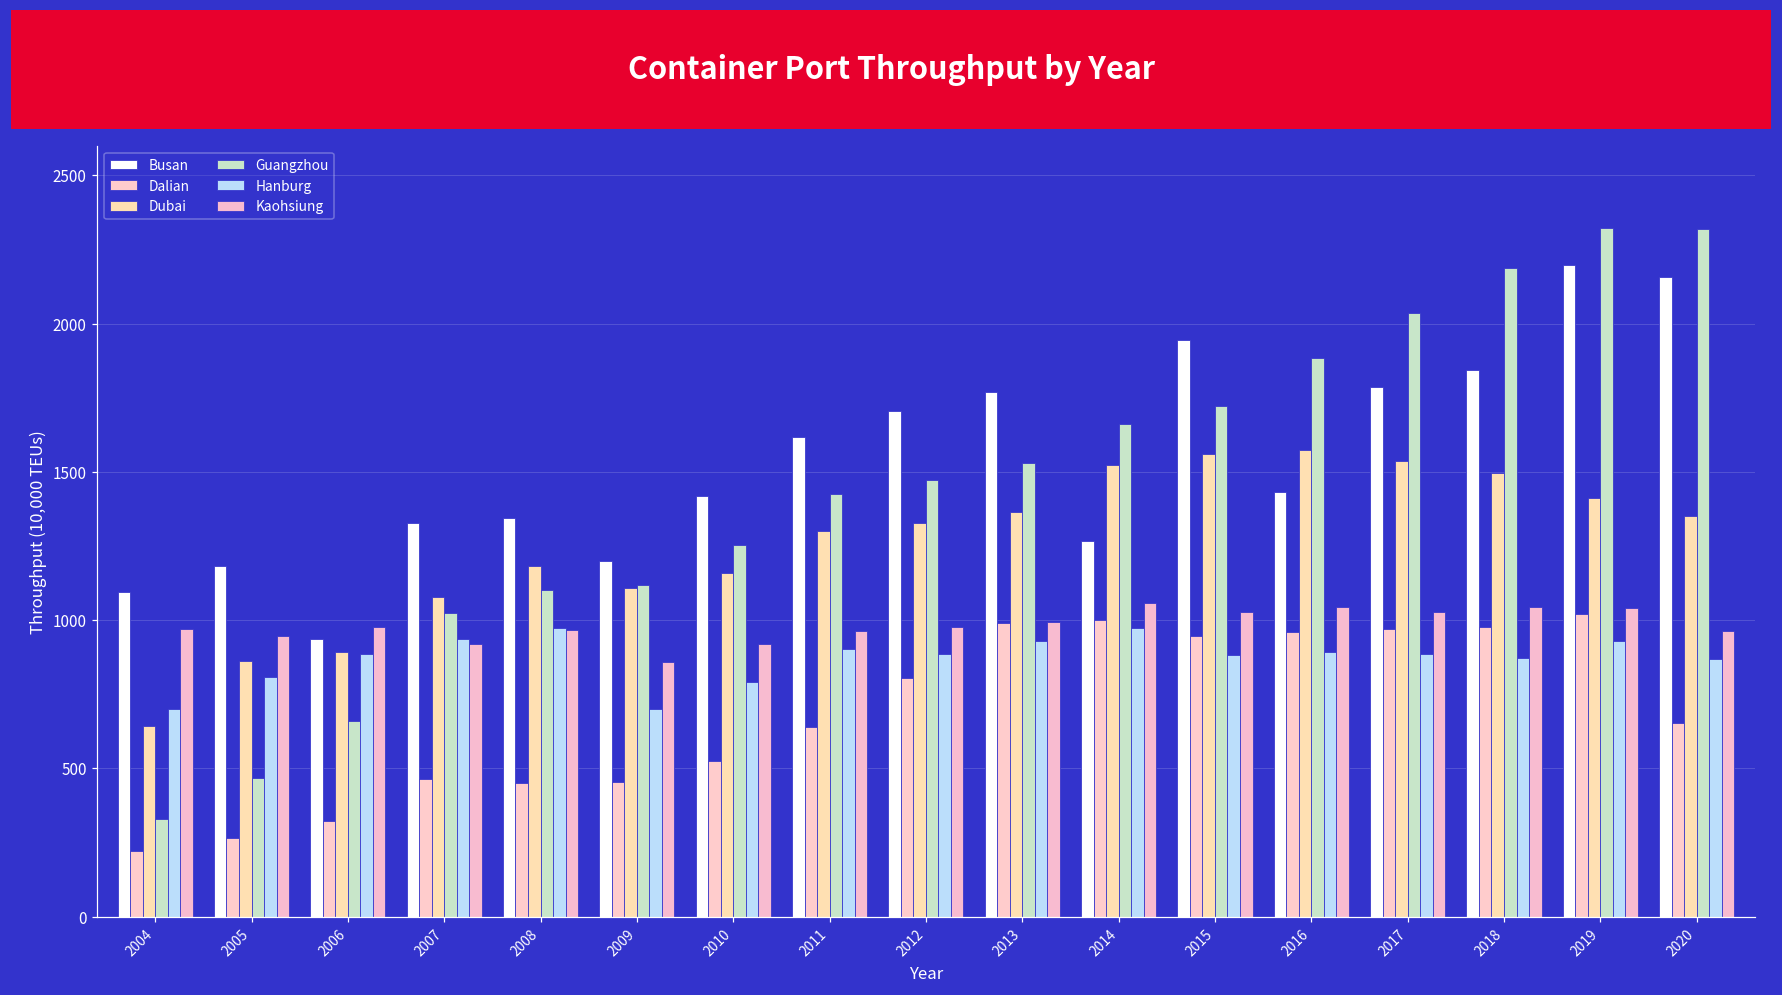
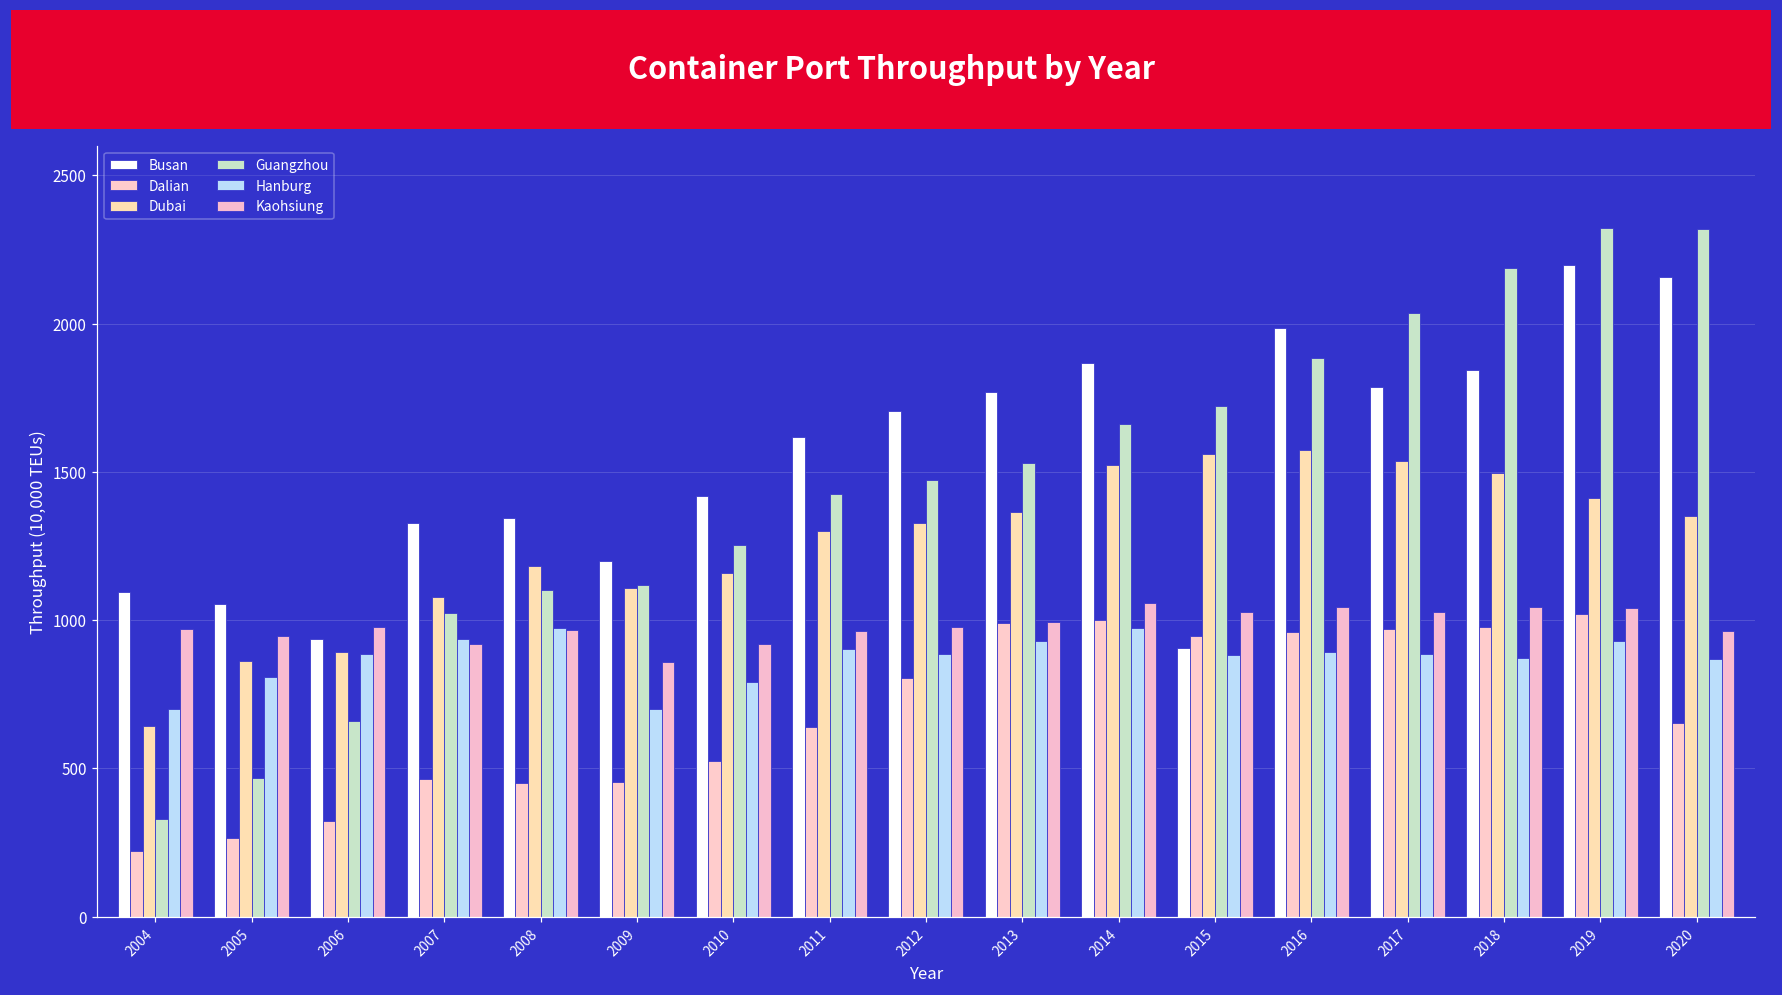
Busan, 2005: 1180 -> 1050
Busan, 2014: 1270 -> 1870
Busan, 2015: 1950 -> 910
Busan, 2016: 1430 -> 1990
